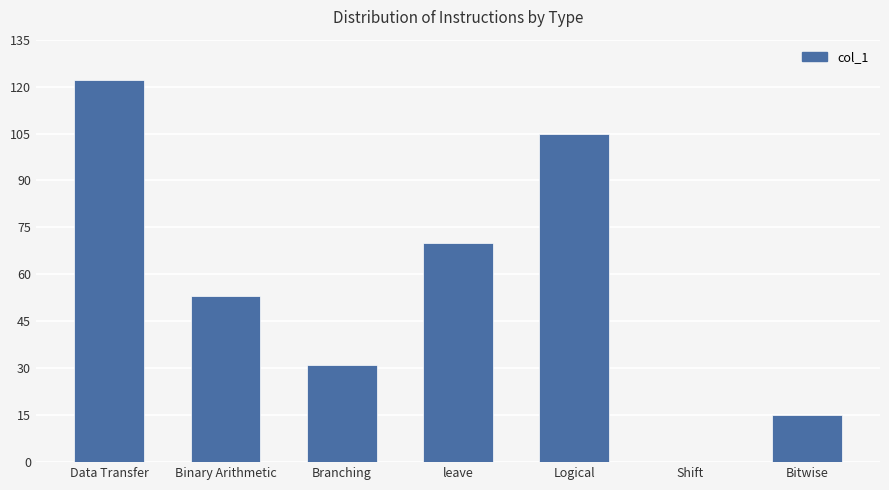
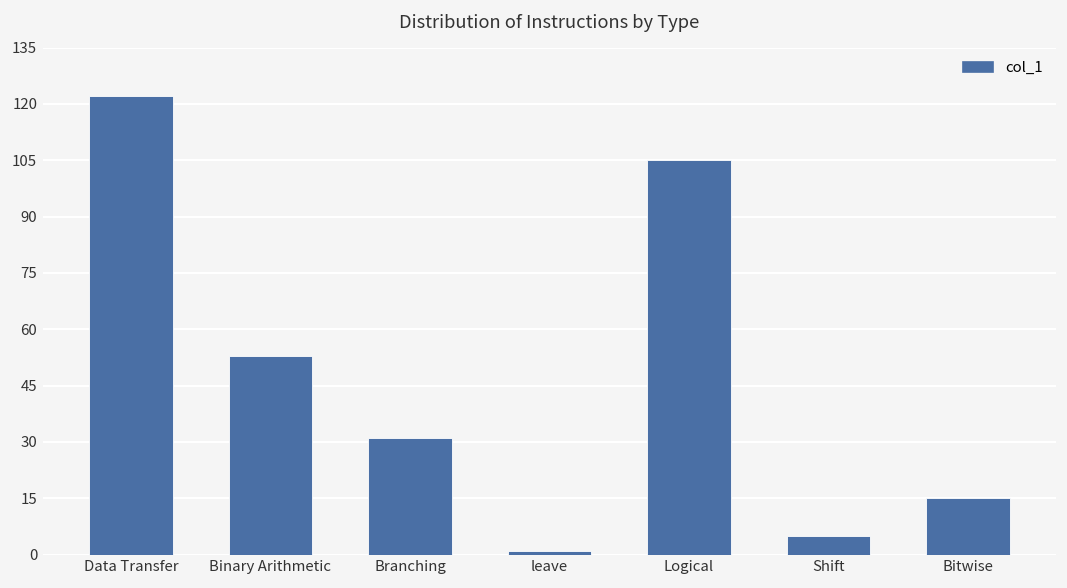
leave: 70 -> 1
Shift: 0 -> 5
